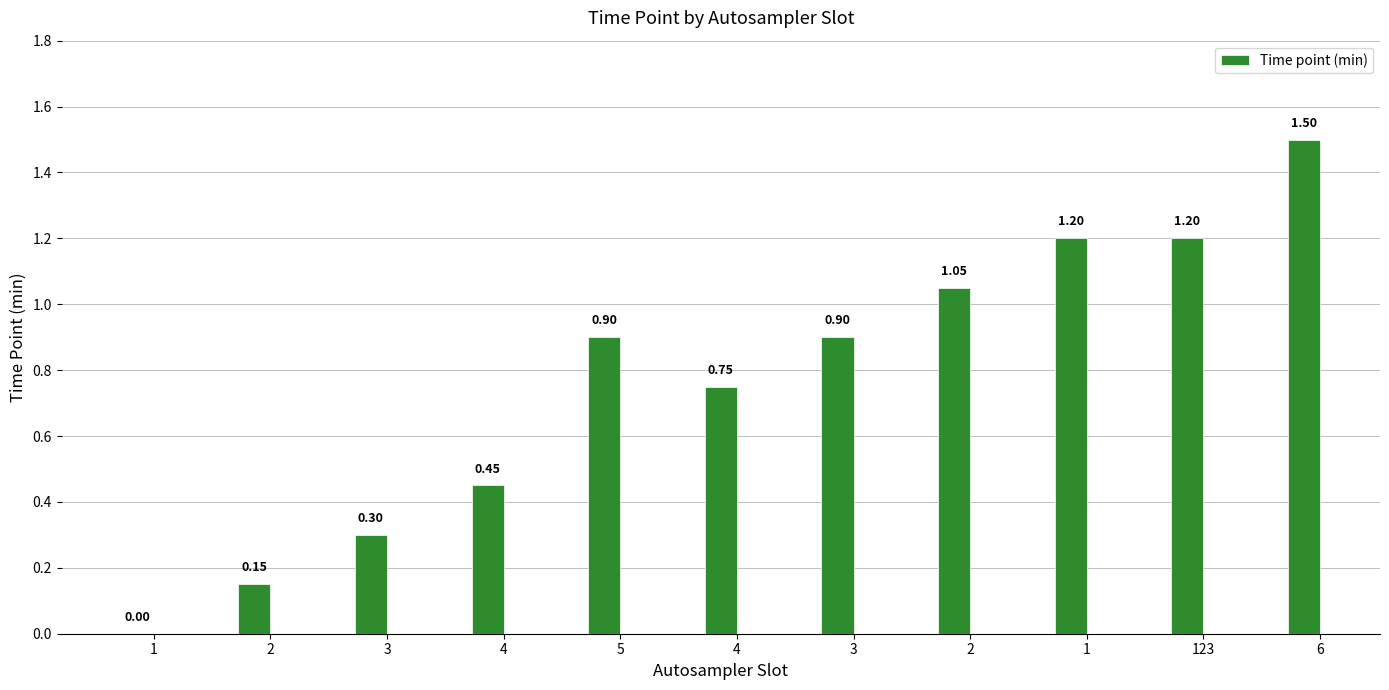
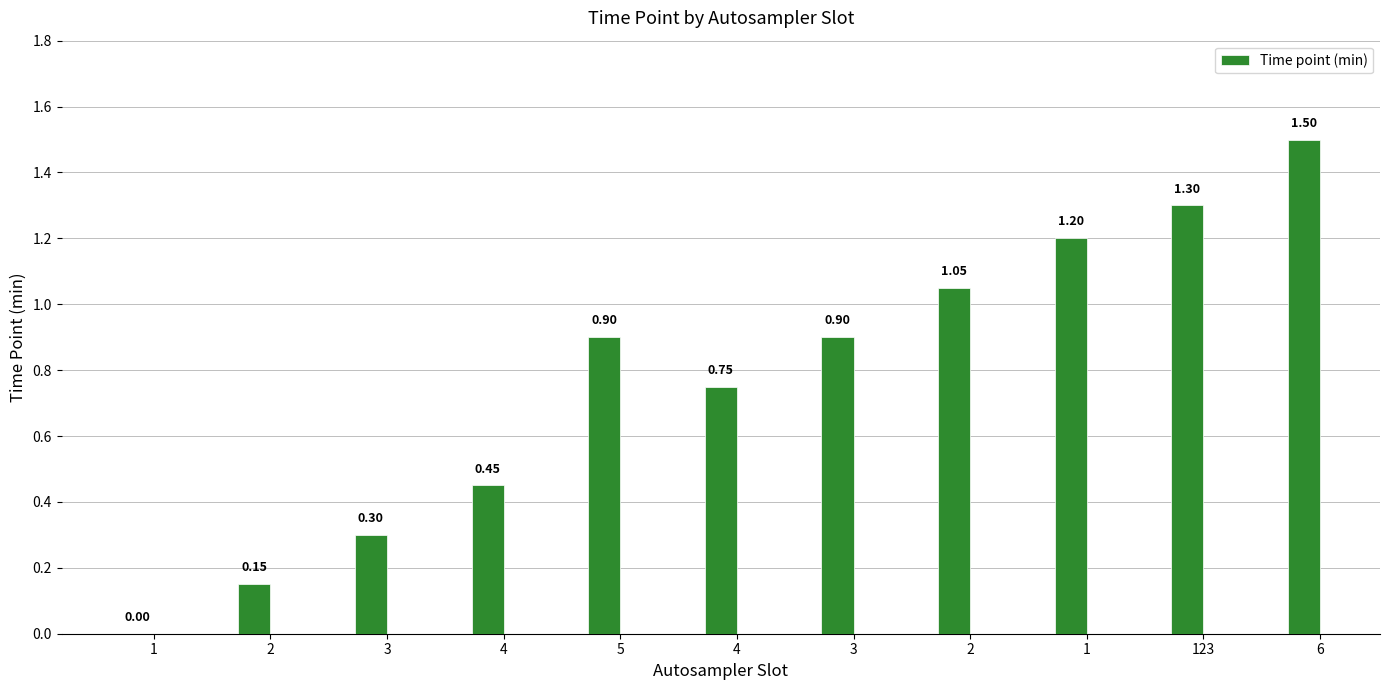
123: 1.20 -> 1.30
